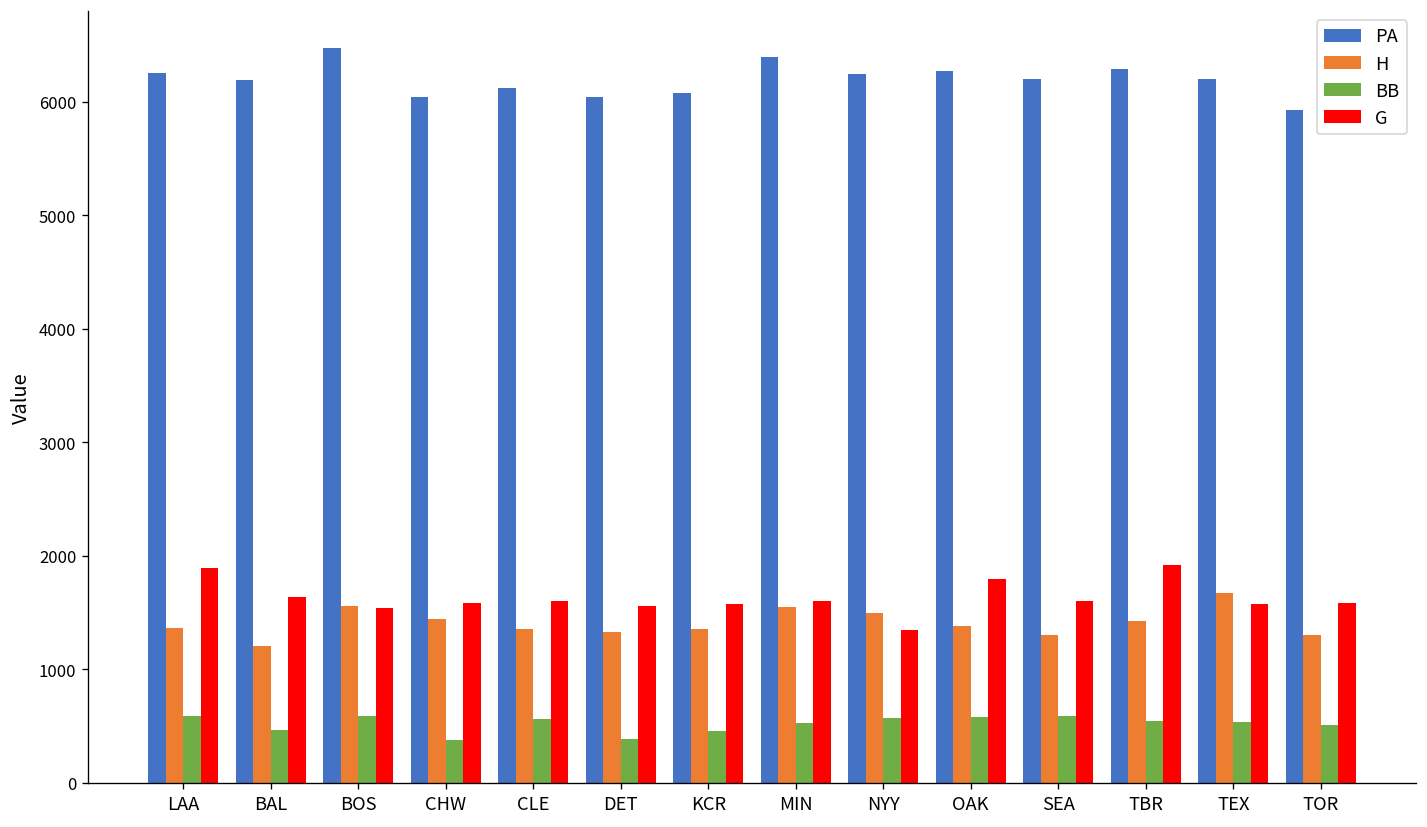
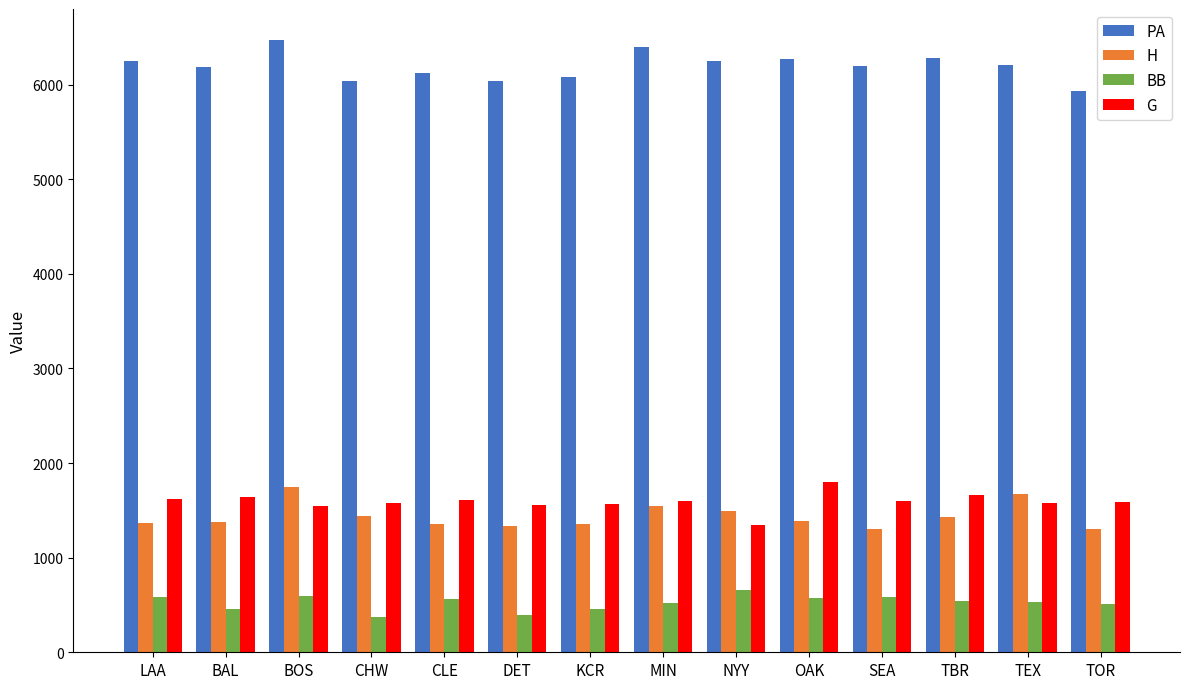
G, LAA: 1900 -> 1600
H, BAL: 1200 -> 1400
H, BOS: 1600 -> 1800
BB, NYY: 600 -> 700
G, TBR: 1900 -> 1700
